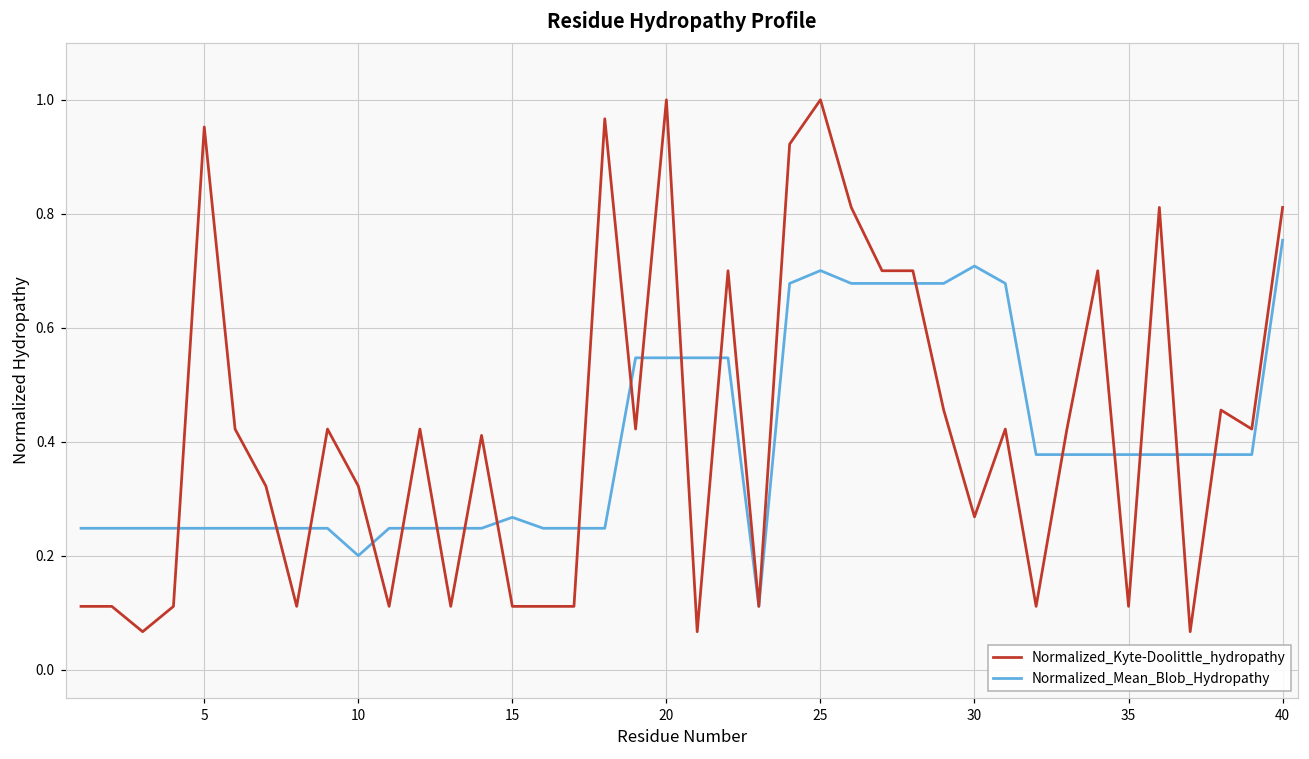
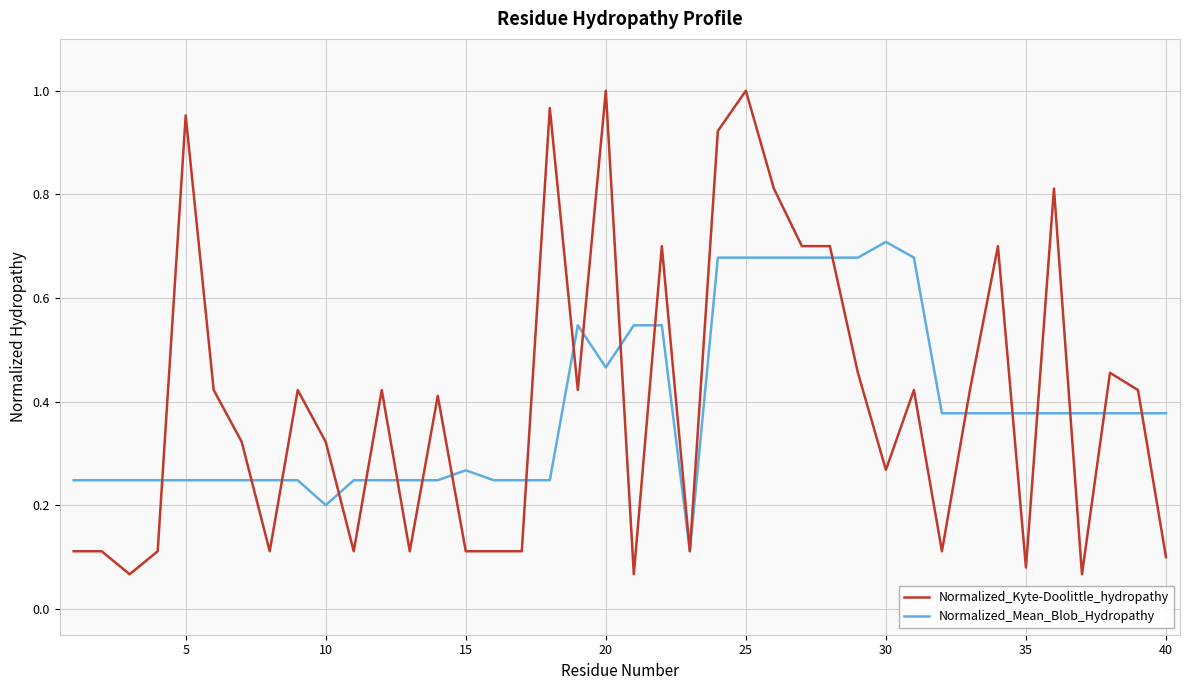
Normalized_Mean_Blob_Hydropathy, 20: 0.55 -> 0.47
Normalized_Mean_Blob_Hydropathy, 25: 0.70 -> 0.68
Normalized_Kyte-Doolittle_hydropathy, 35: 0.11 -> 0.08
Normalized_Kyte-Doolittle_hydropathy, 40: 0.81 -> 0.10
Normalized_Mean_Blob_Hydropathy, 40: 0.75 -> 0.38
